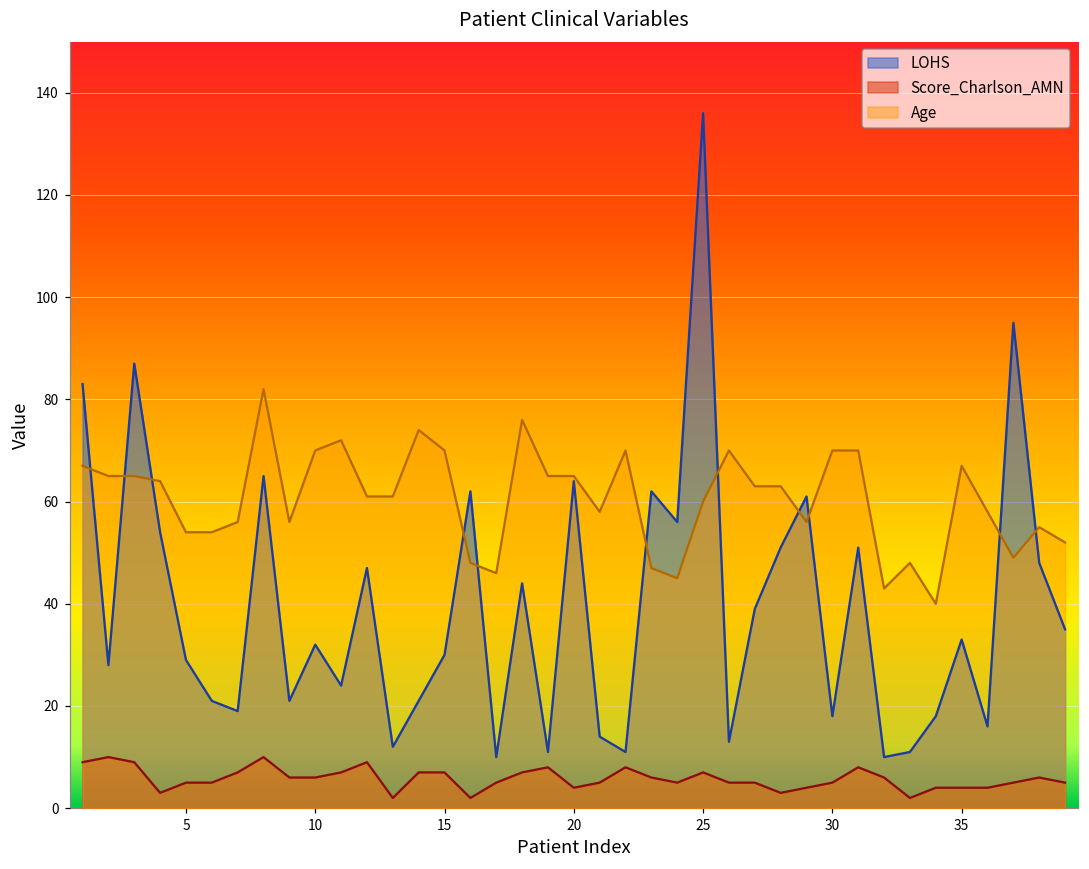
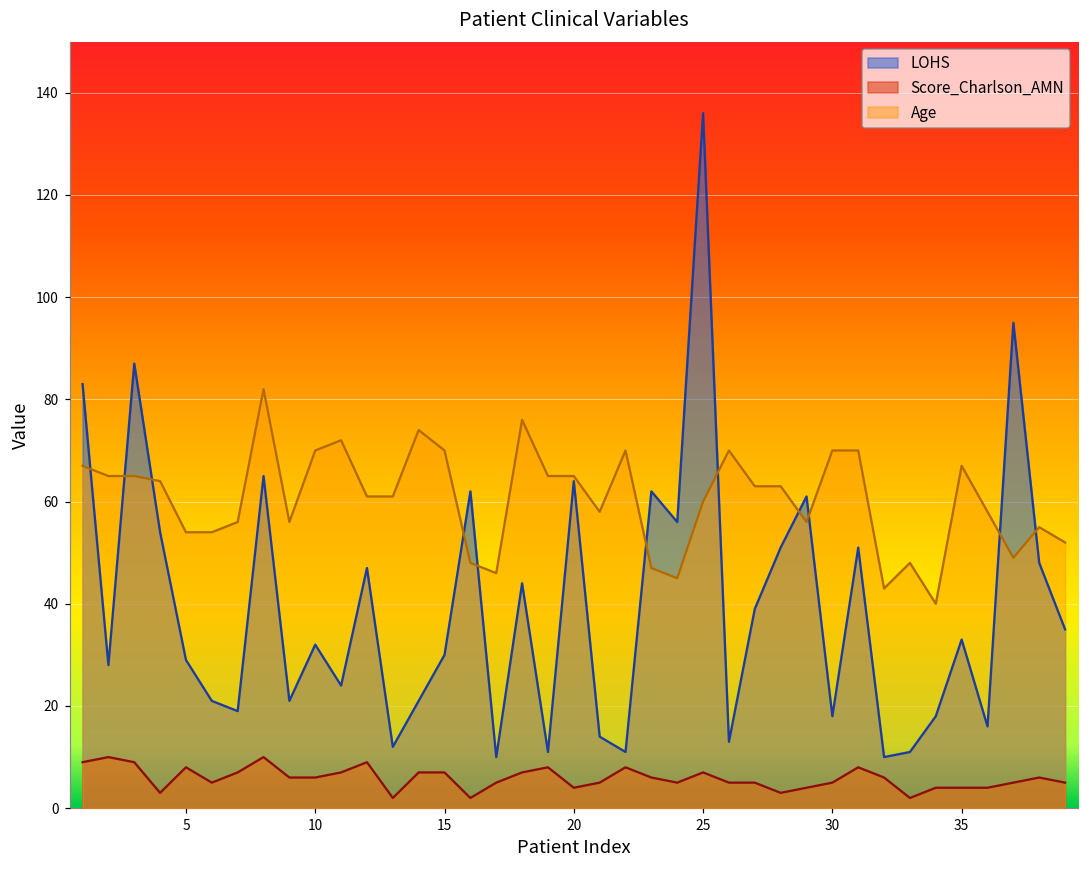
Score_Charlson_AMN, 5: 5 -> 8
